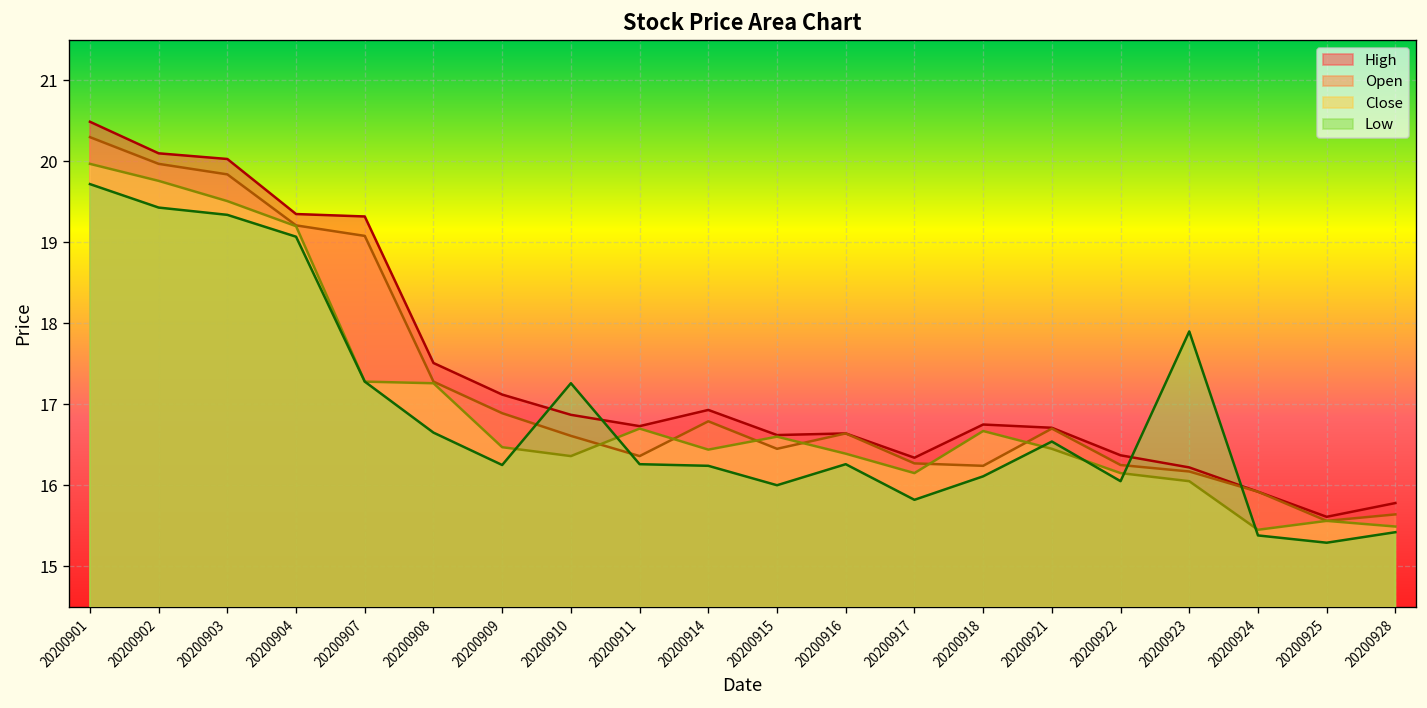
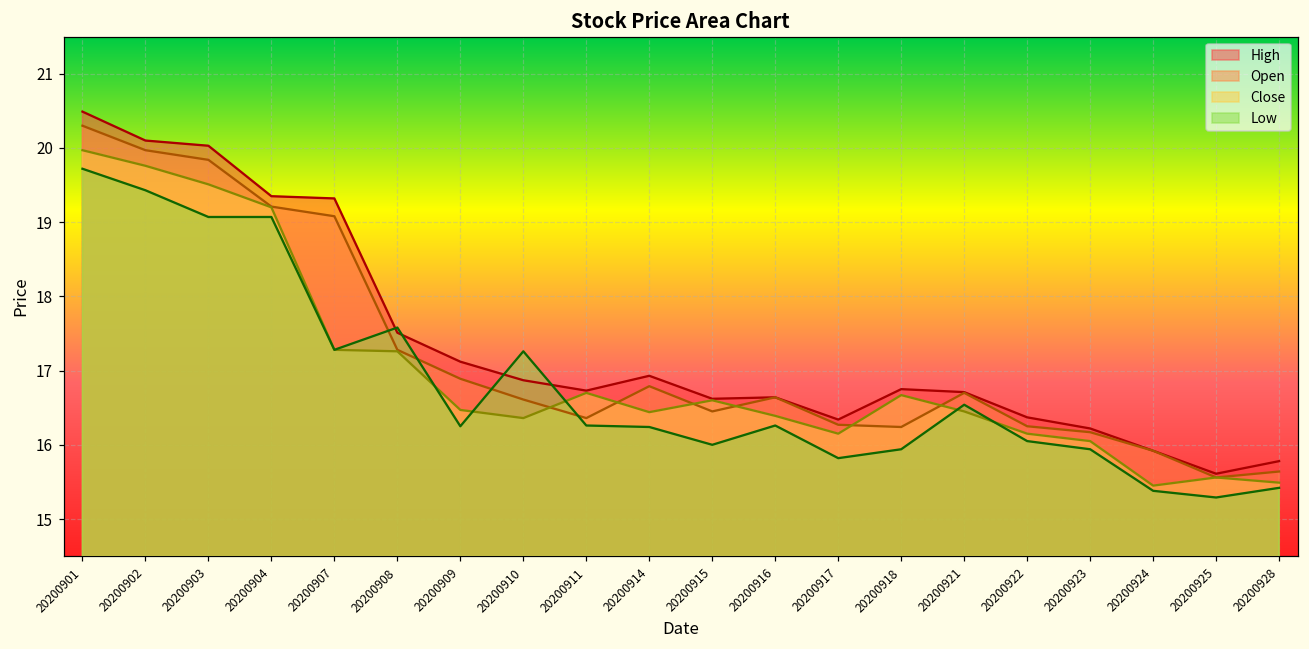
Low, 20200903: 19.3 -> 19.1
Low, 20200908: 16.7 -> 17.6
Low, 20200918: 16.1 -> 15.9
Low, 20200923: 17.9 -> 15.9
